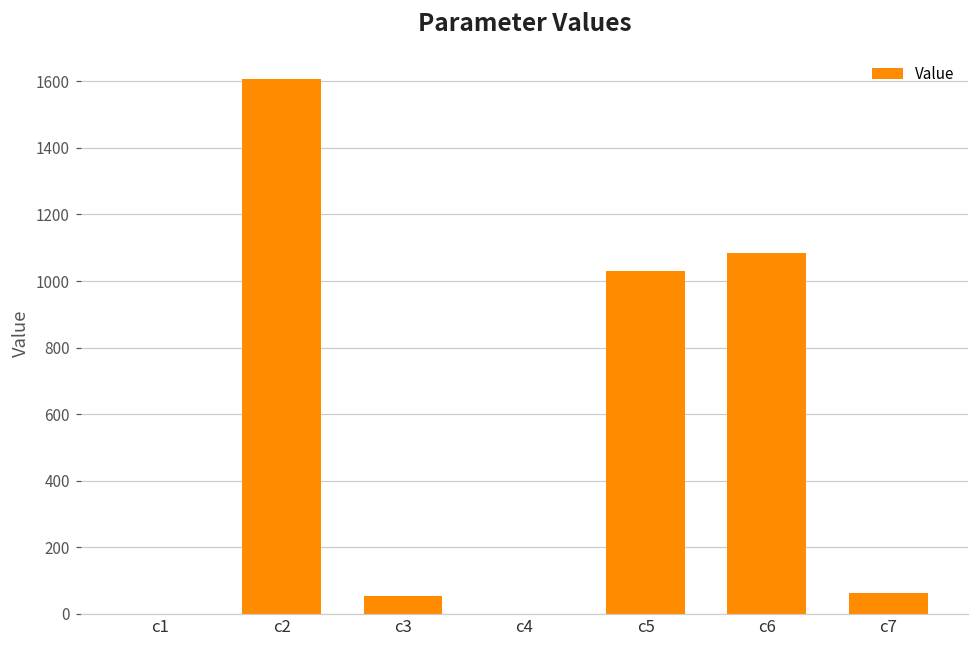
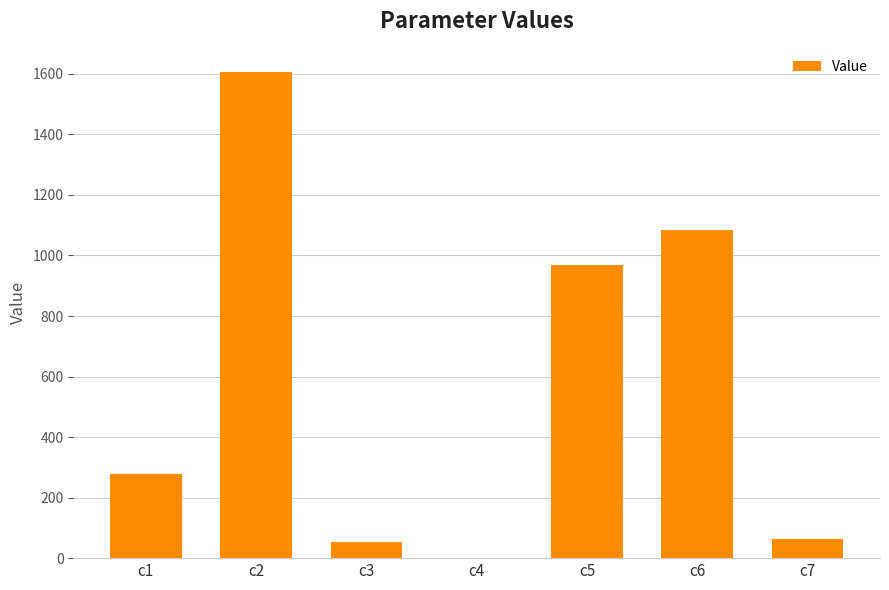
c1: 0 -> 280
c5: 1030 -> 970
